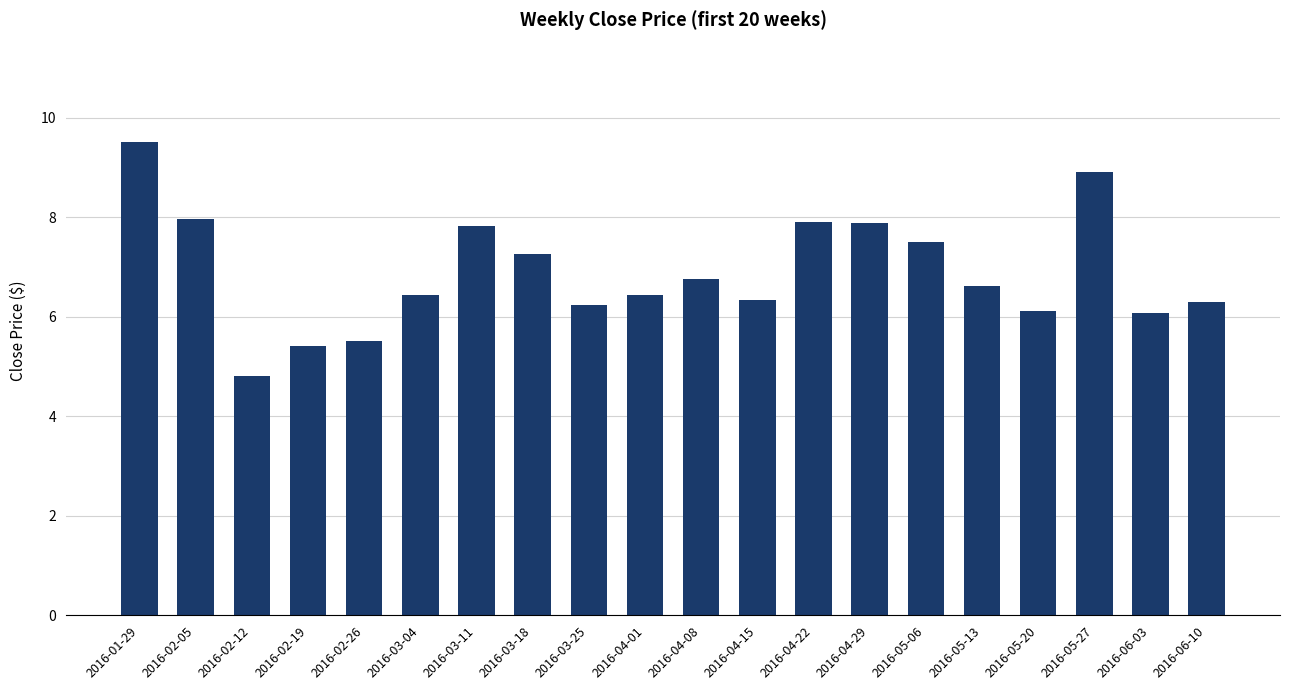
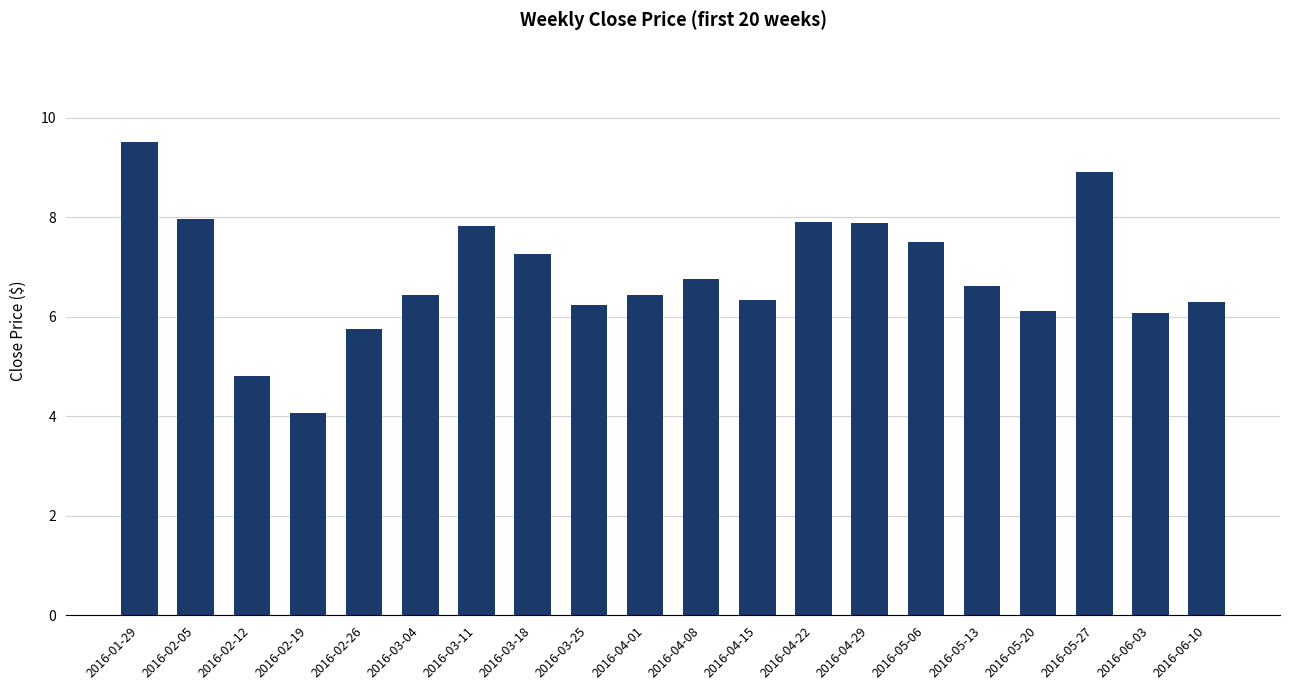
2016-02-19: 5.4 -> 4.1
2016-02-26: 5.5 -> 5.8
